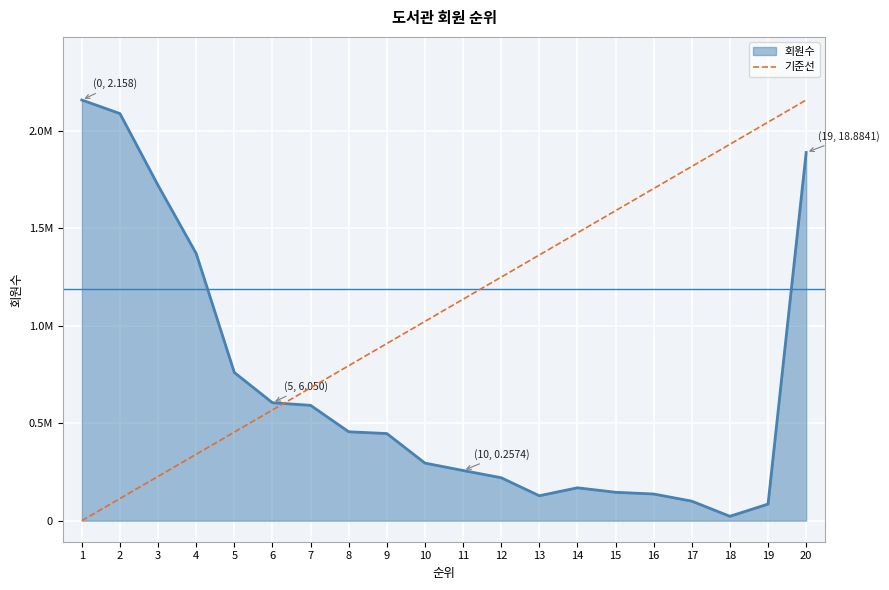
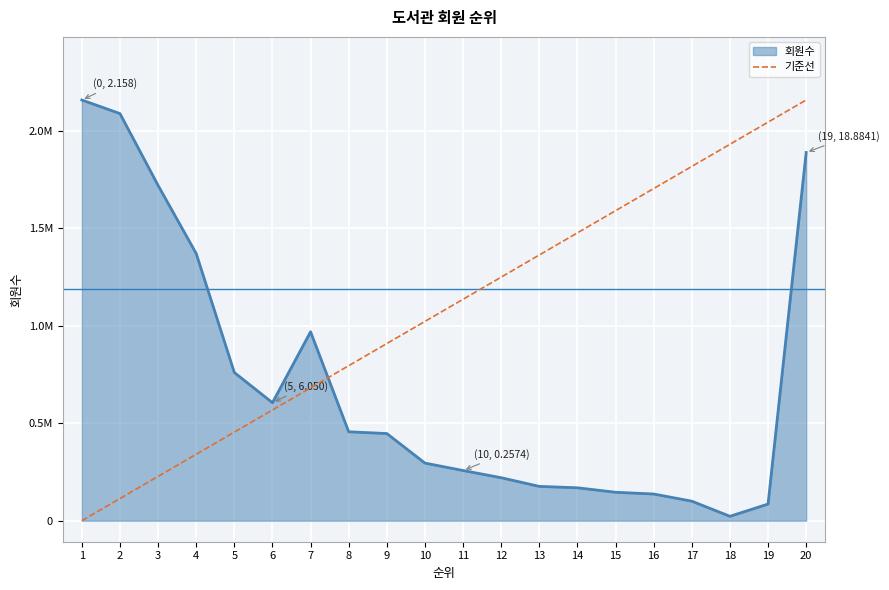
회원수, 7: 590000 -> 970000
회원수, 13: 130000 -> 180000
